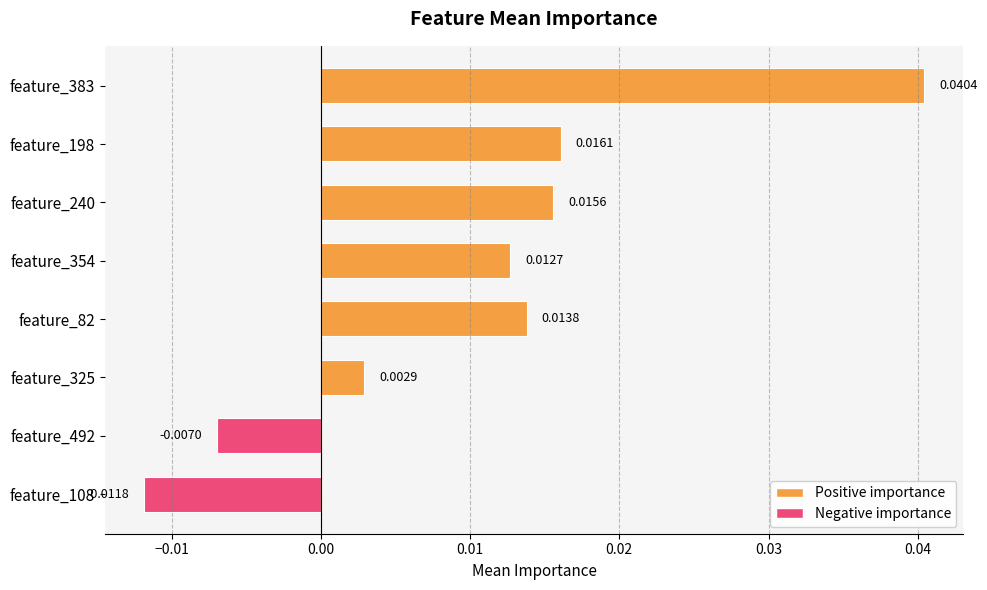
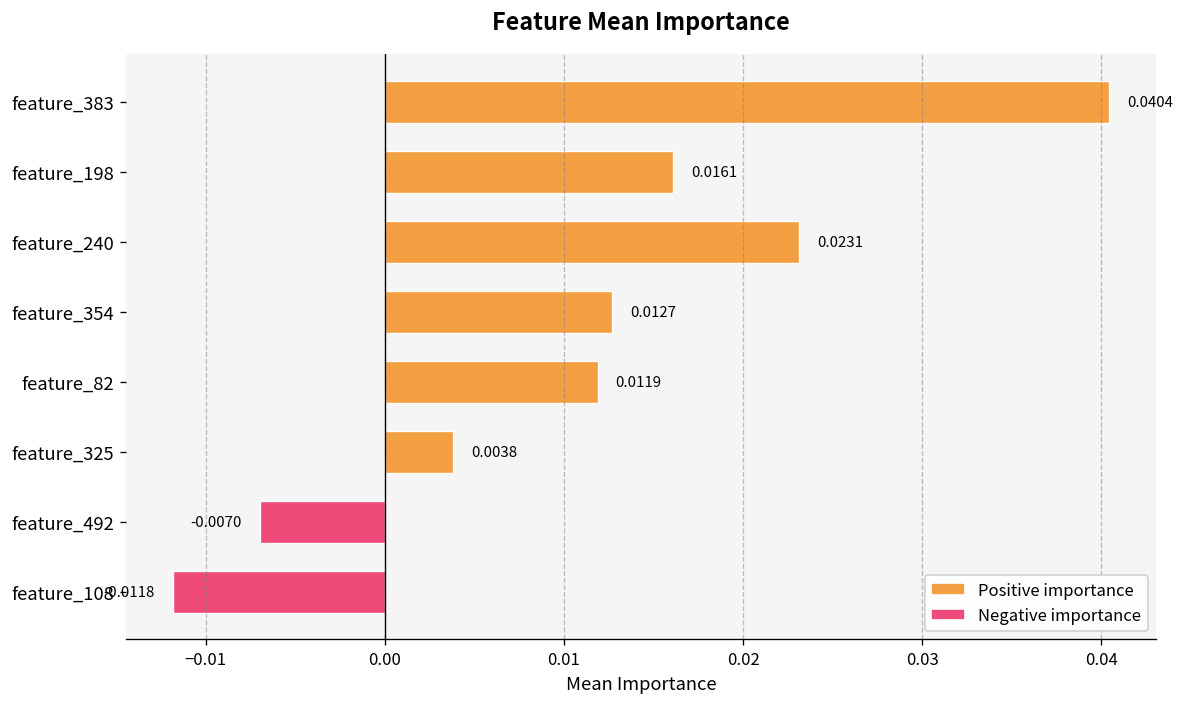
feature_240: 0.0156 -> 0.0231
feature_82: 0.0138 -> 0.0119
feature_325: 0.0029 -> 0.0038
